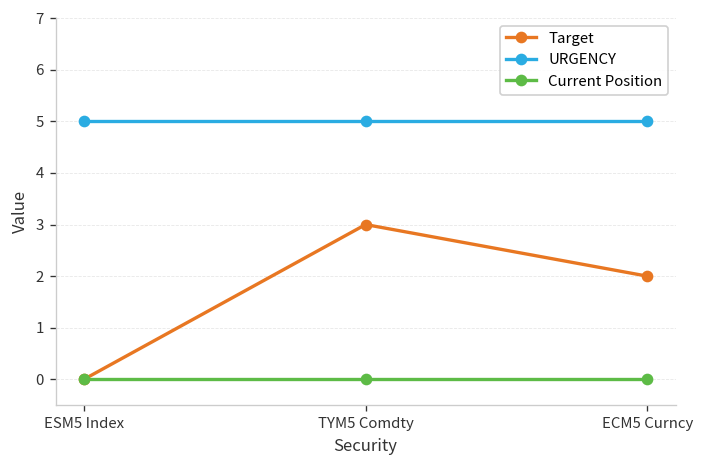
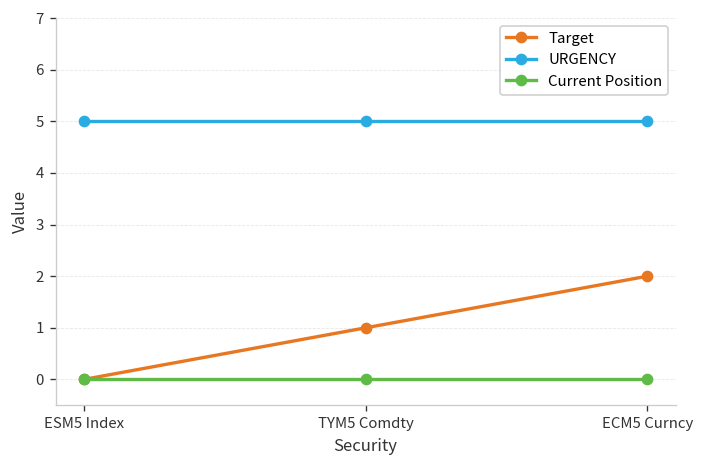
Target, TYM5 Comdty: 3 -> 1
